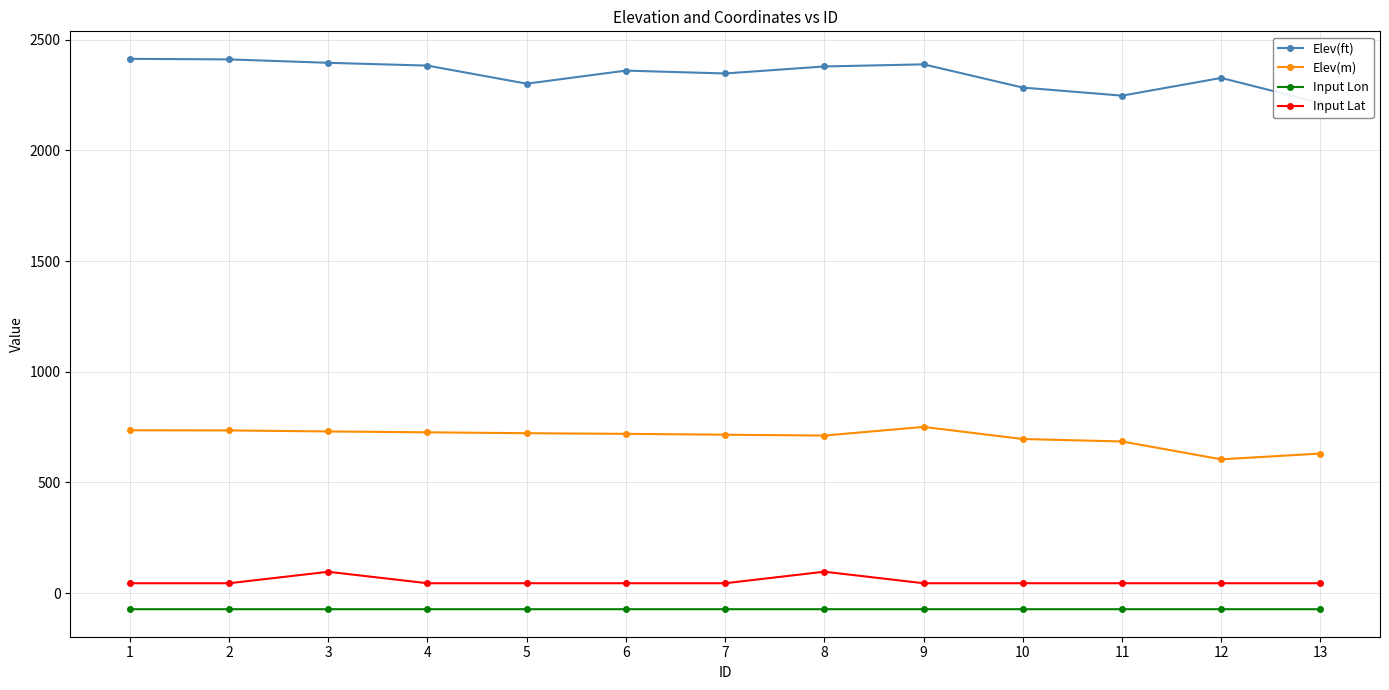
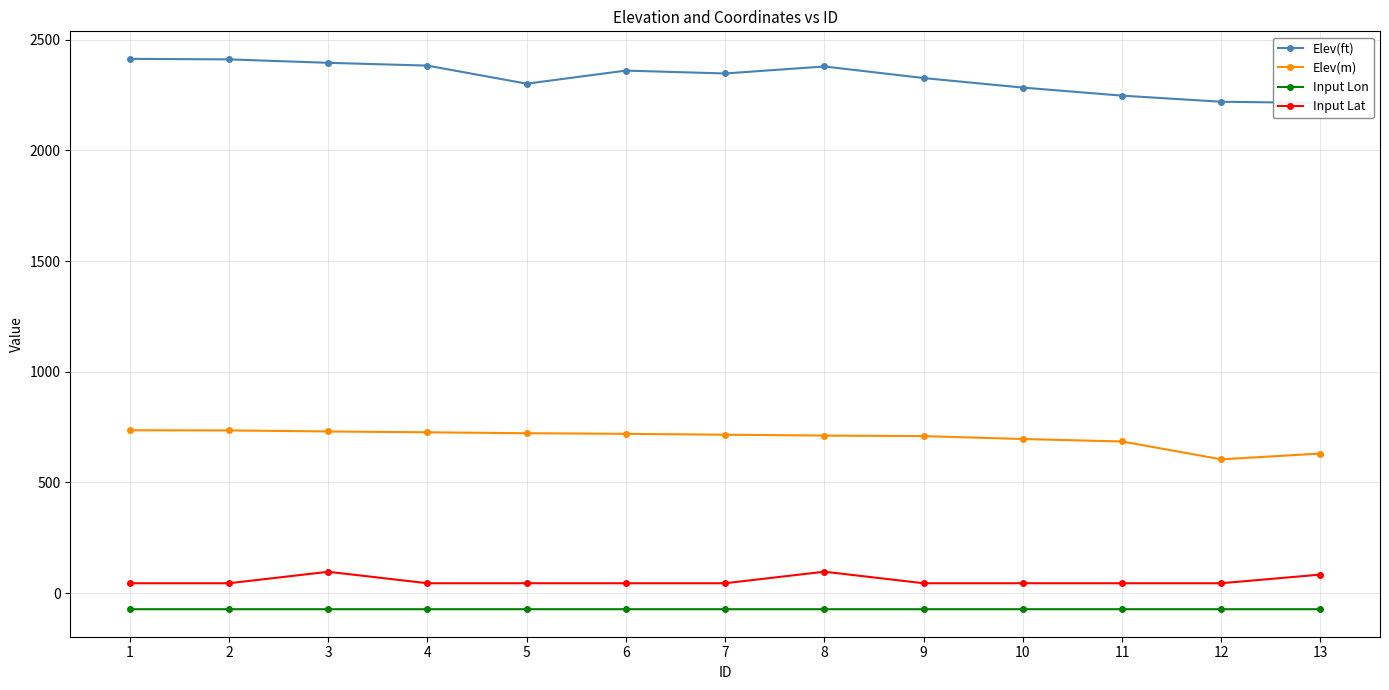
Elev(ft), 9: 2390 -> 2330
Elev(m), 9: 750 -> 710
Elev(ft), 12: 2330 -> 2220
Input Lat, 13: 40 -> 80
